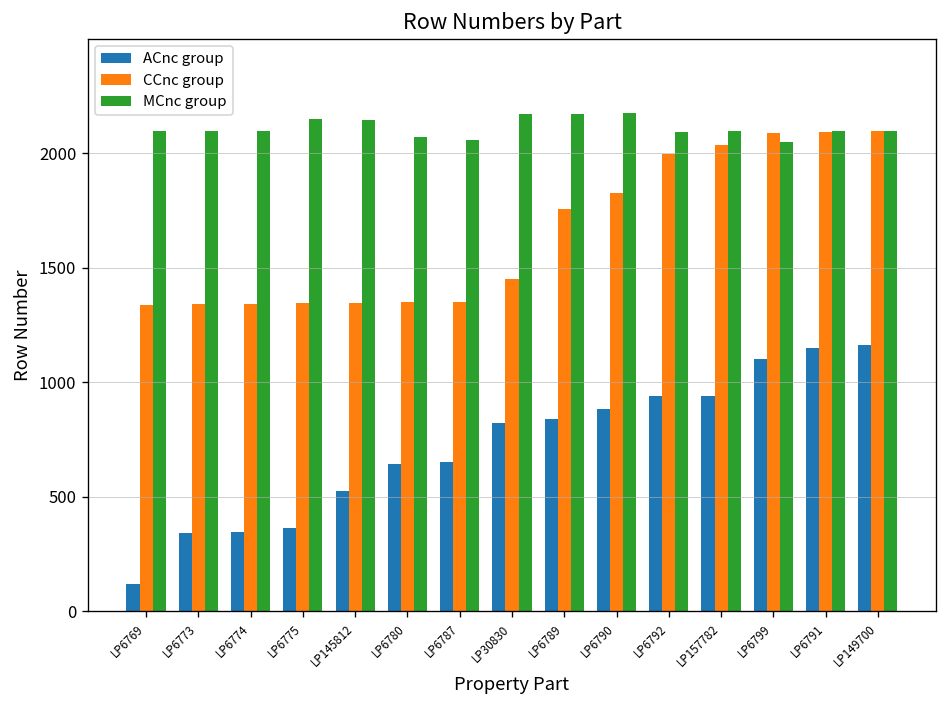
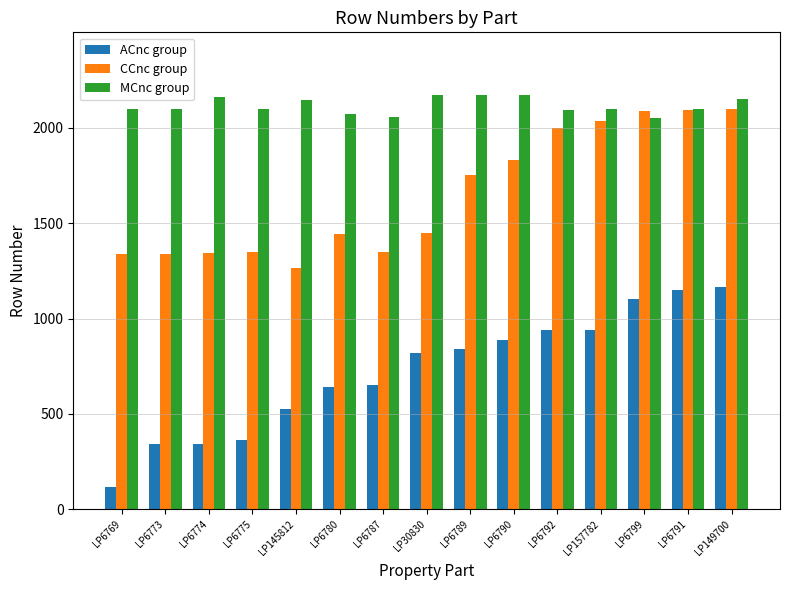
MCnc group, LP6774: 2100 -> 2160
MCnc group, LP6775: 2150 -> 2100
CCnc group, LP145812: 1350 -> 1270
CCnc group, LP6780: 1350 -> 1440
MCnc group, LP149700: 2100 -> 2150
